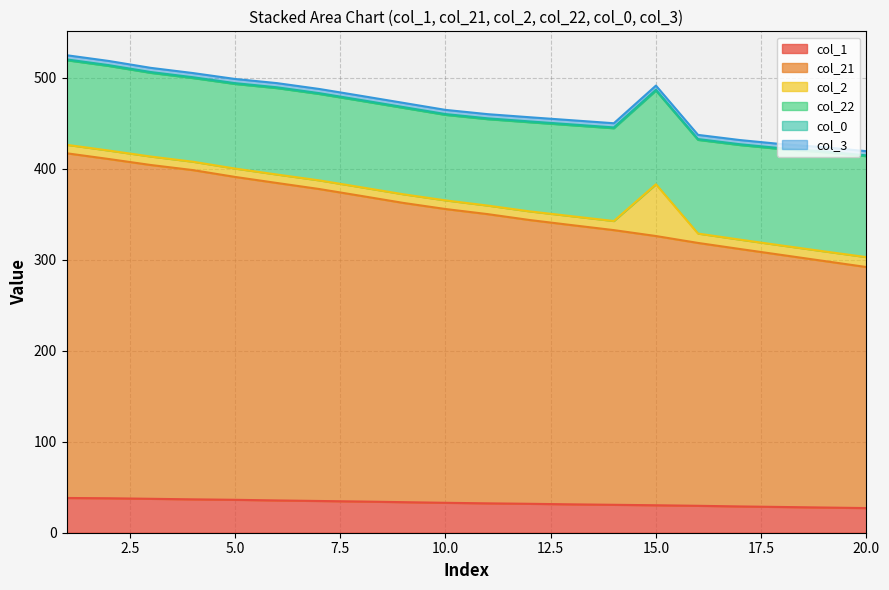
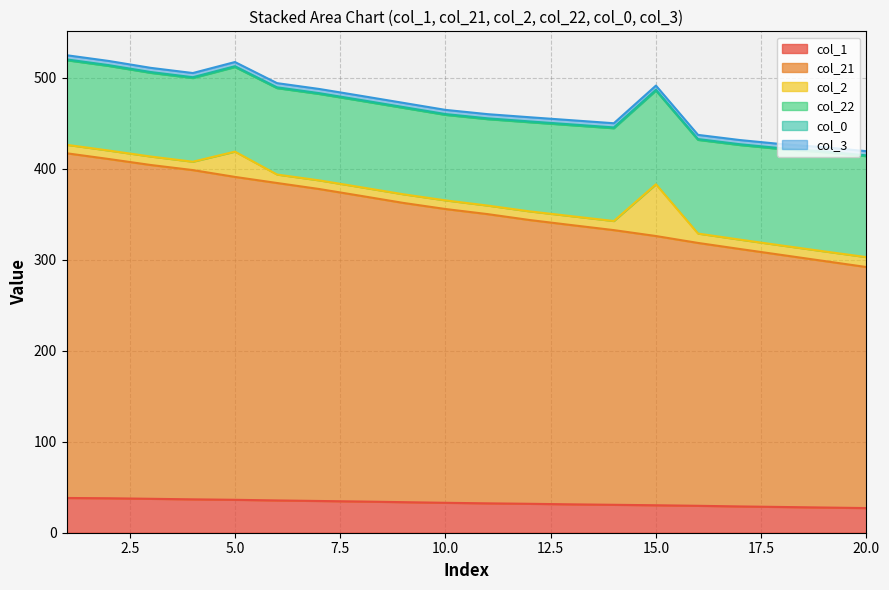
col_2, 5.0: 10 -> 30
